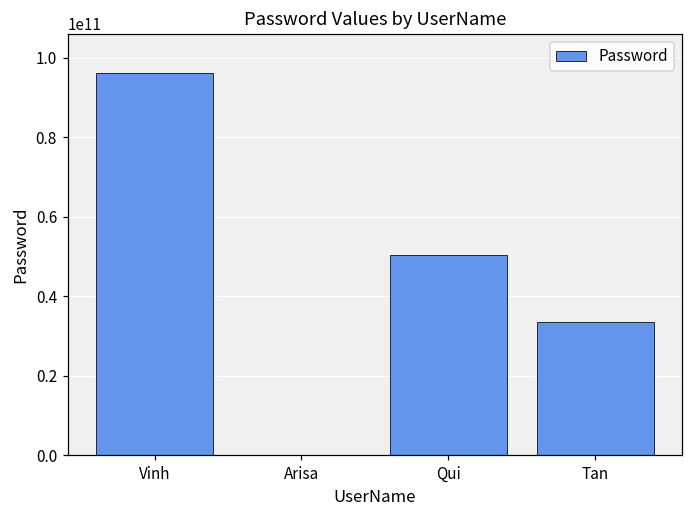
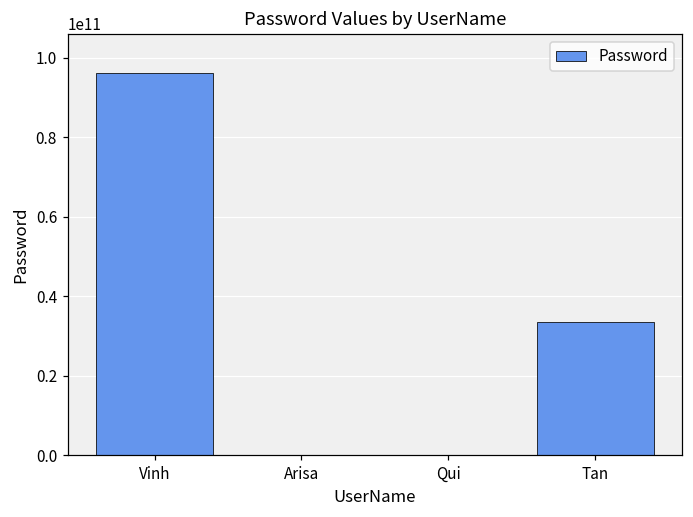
Qui: 50000000000 -> 0
